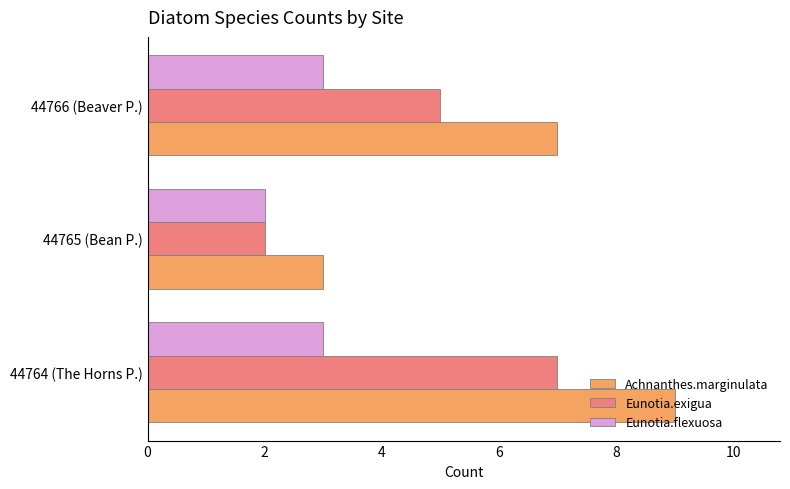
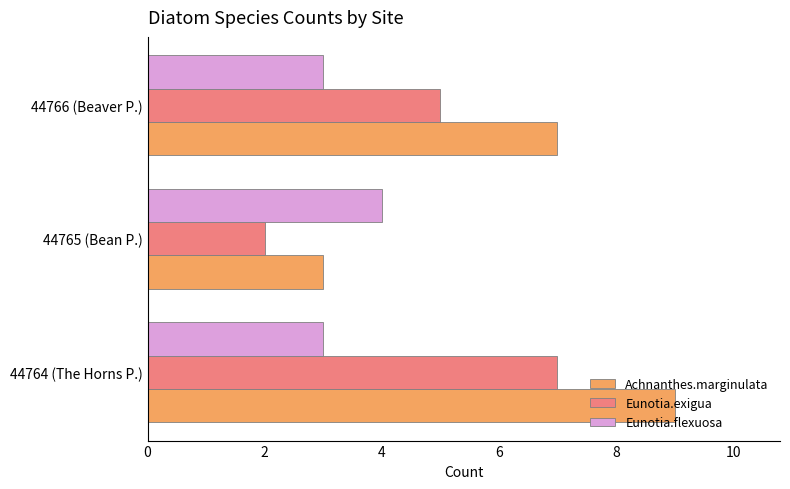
Eunotia.flexuosa, 44765 (Bean P.): 2 -> 4
